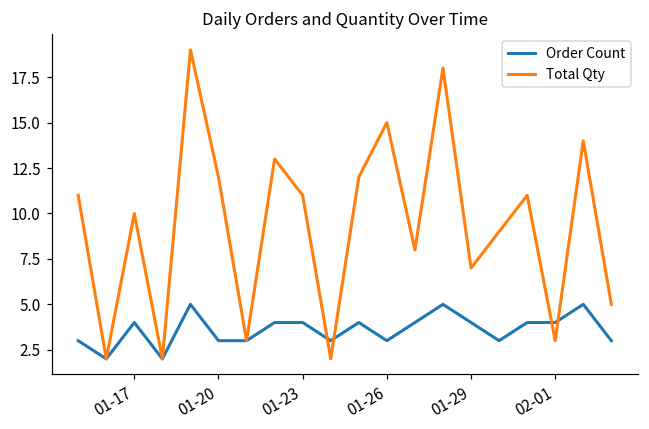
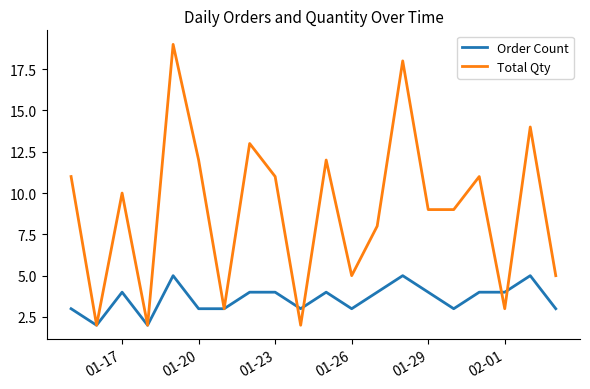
Total Qty, 01-26: 15 -> 5
Total Qty, 01-29: 7 -> 9
